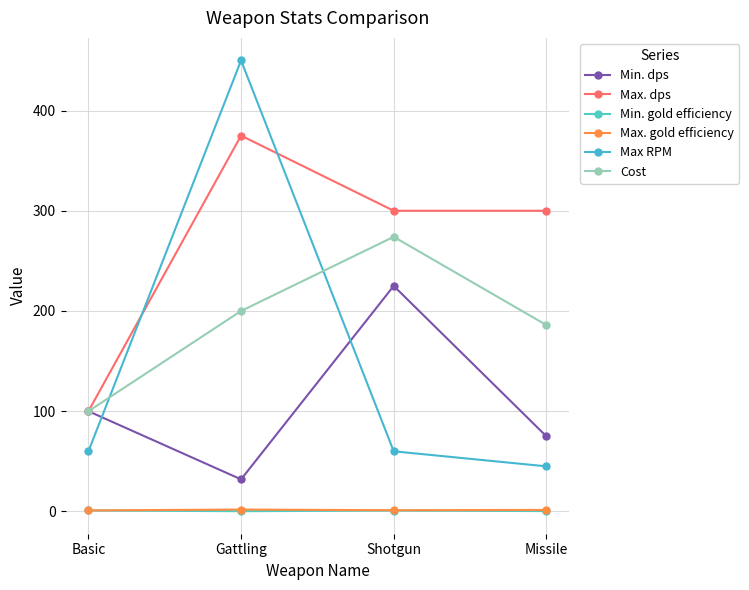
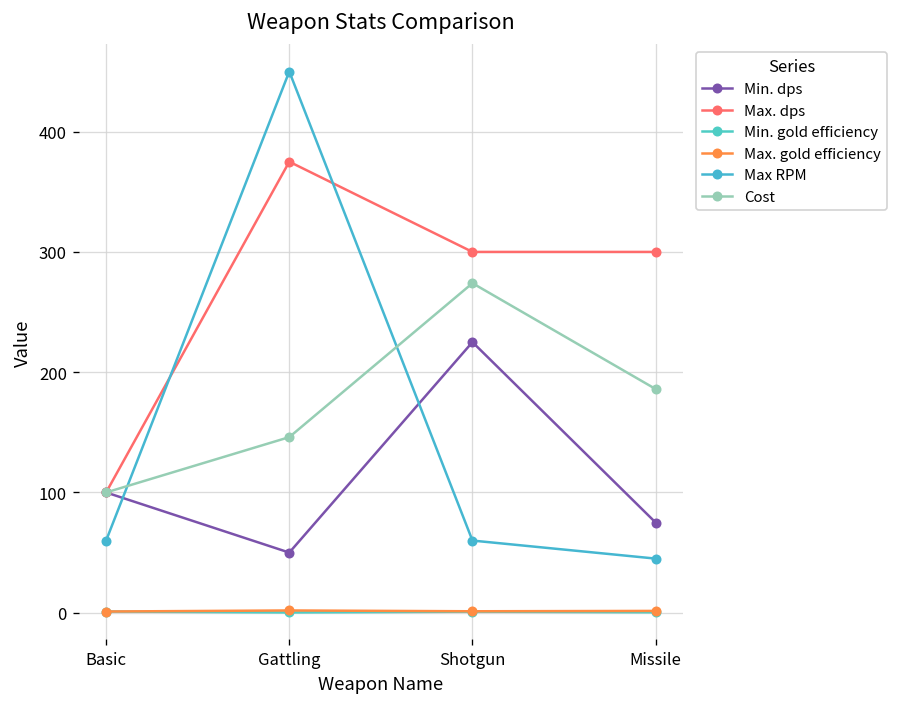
Min. dps, Gattling: 32 -> 50
Cost, Gattling: 200 -> 146
